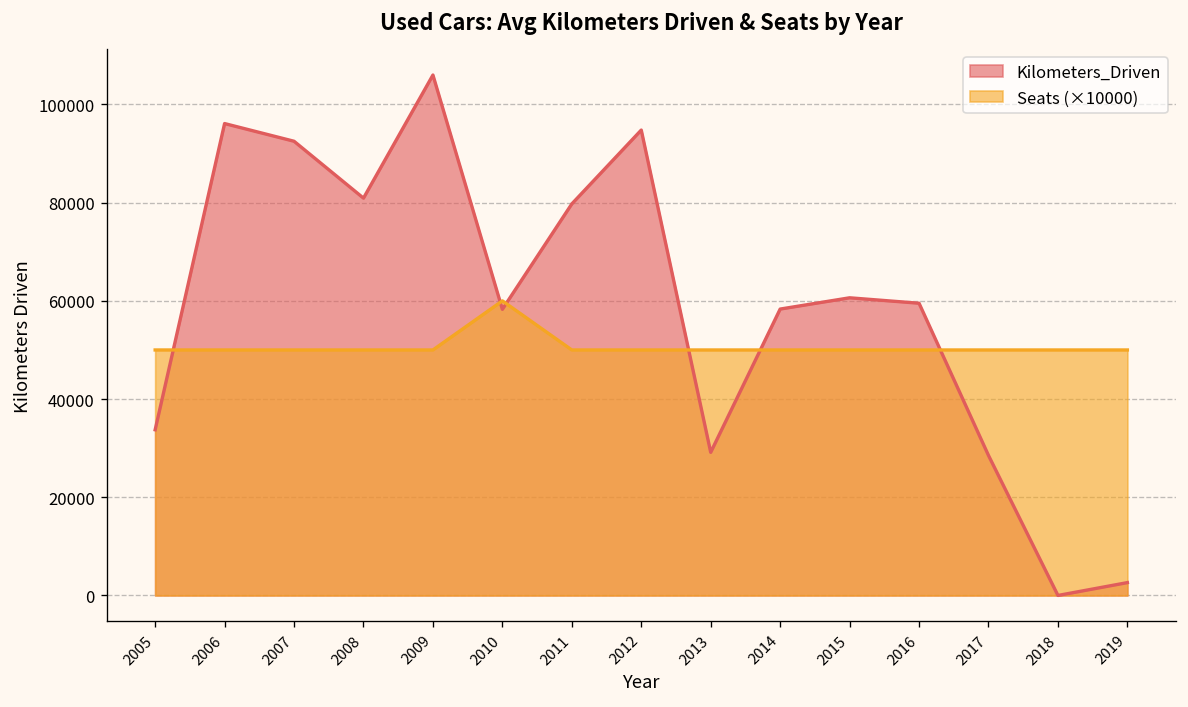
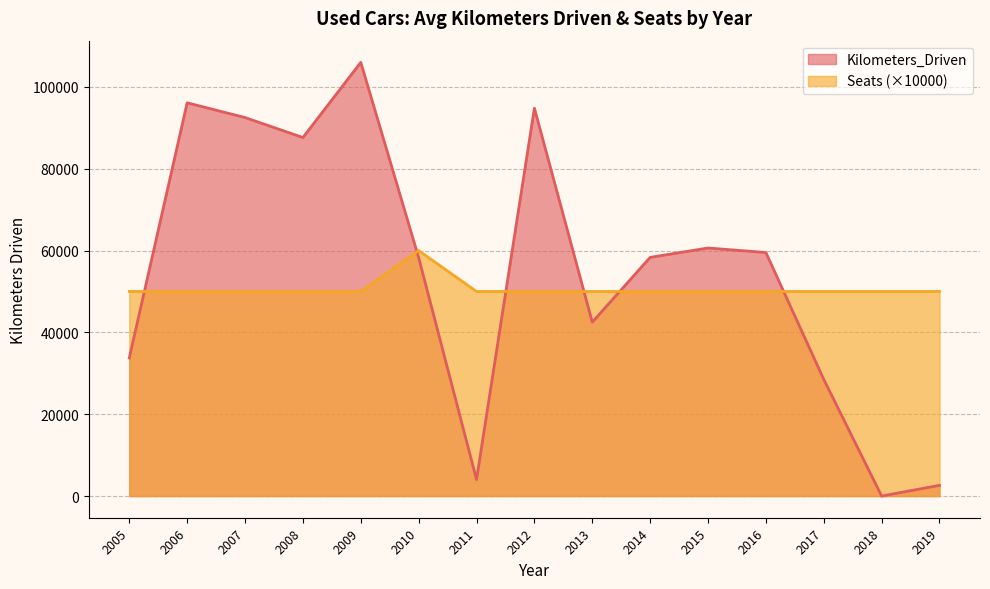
Kilometers_Driven, 2008: 81000 -> 88000
Kilometers_Driven, 2011: 80000 -> 4000
Kilometers_Driven, 2013: 29000 -> 43000
